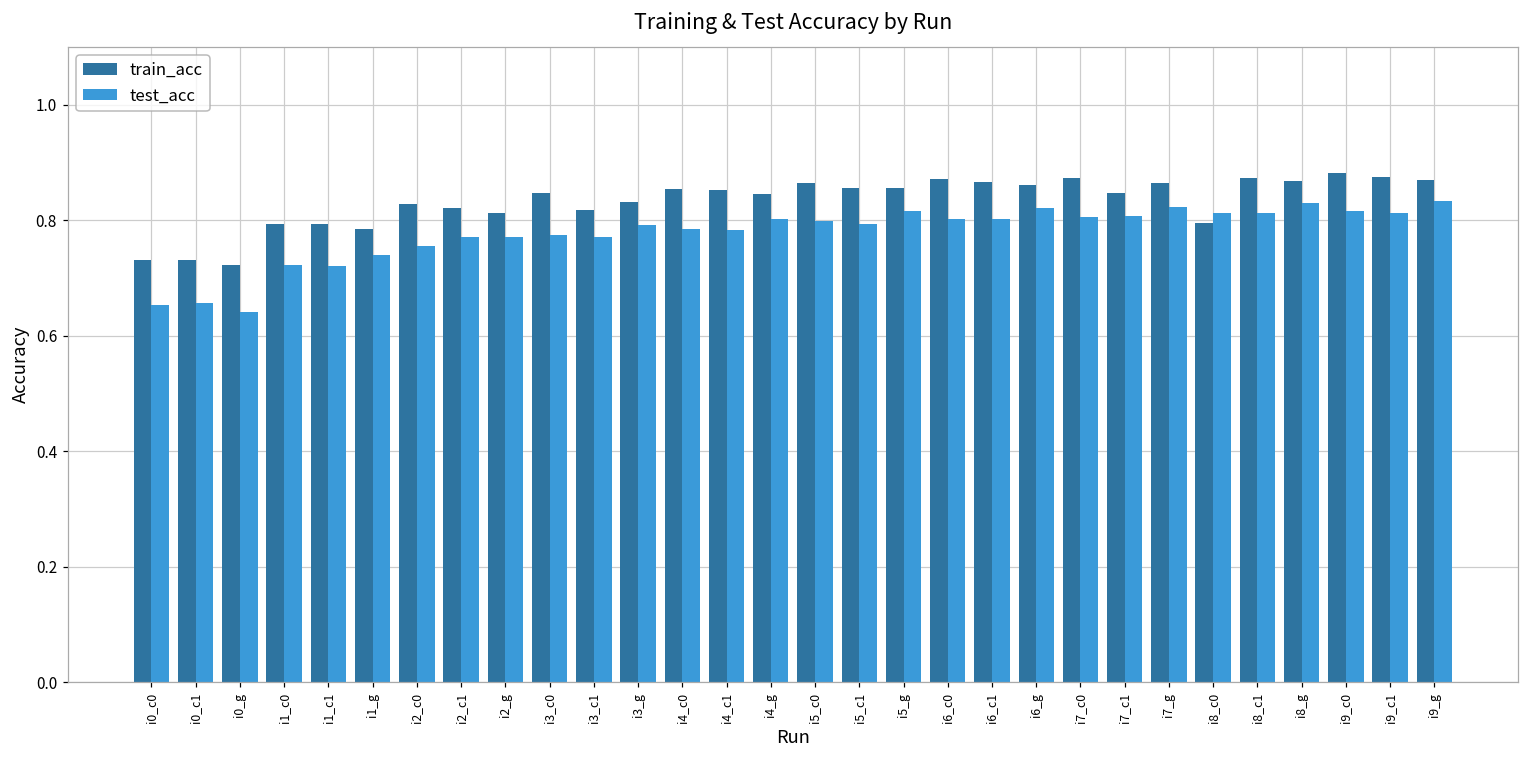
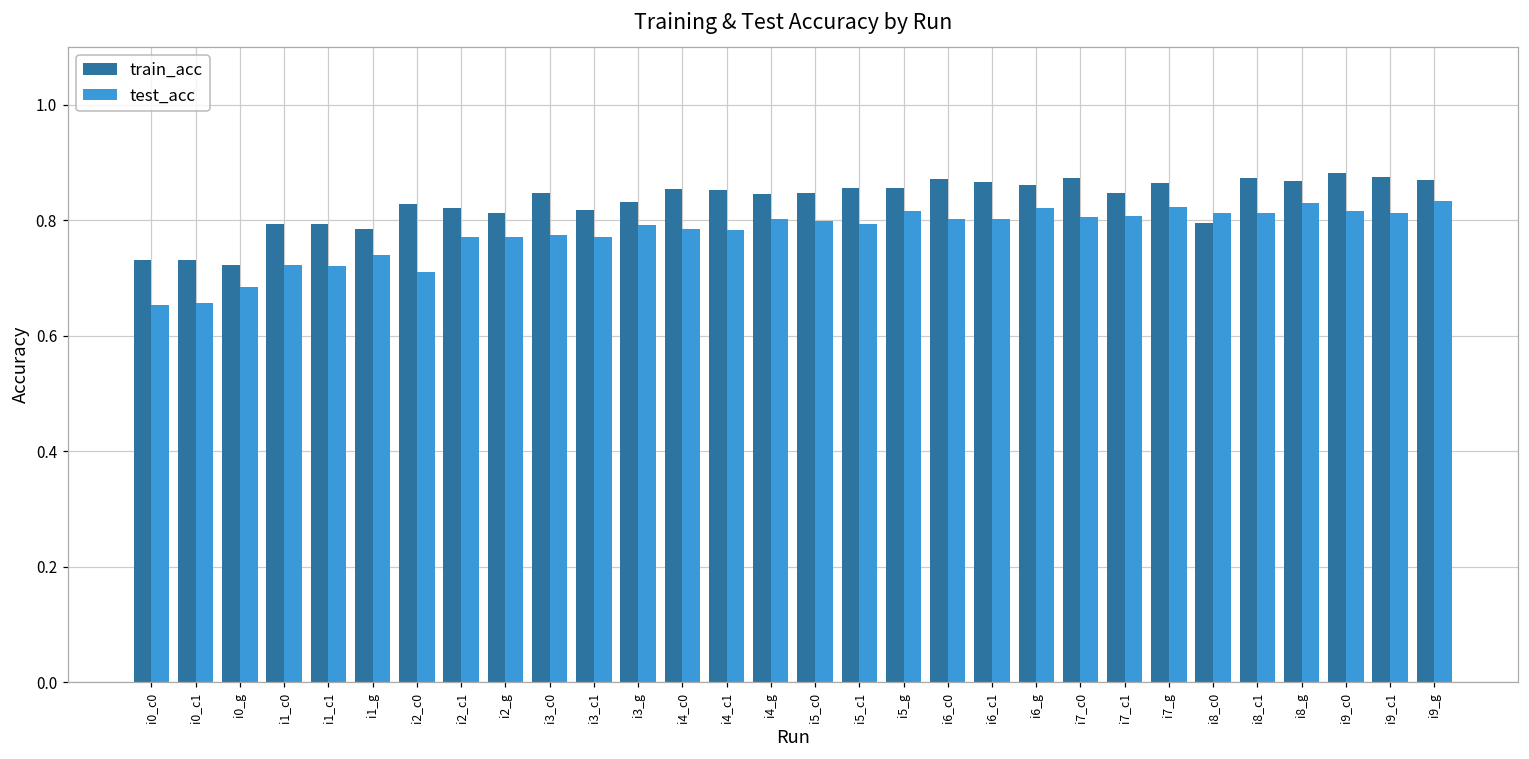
test_acc, i0_g: 0.64 -> 0.68
test_acc, i2_c0: 0.75 -> 0.71
train_acc, i5_c0: 0.86 -> 0.85
